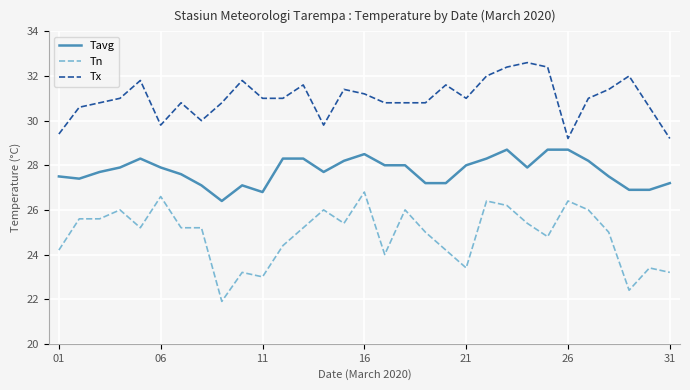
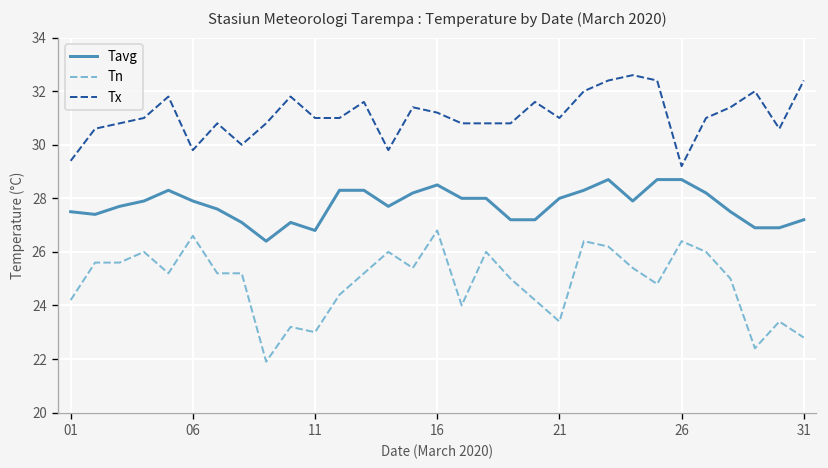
Tn, 31: 23.2 -> 22.8
Tx, 31: 29.2 -> 32.4
